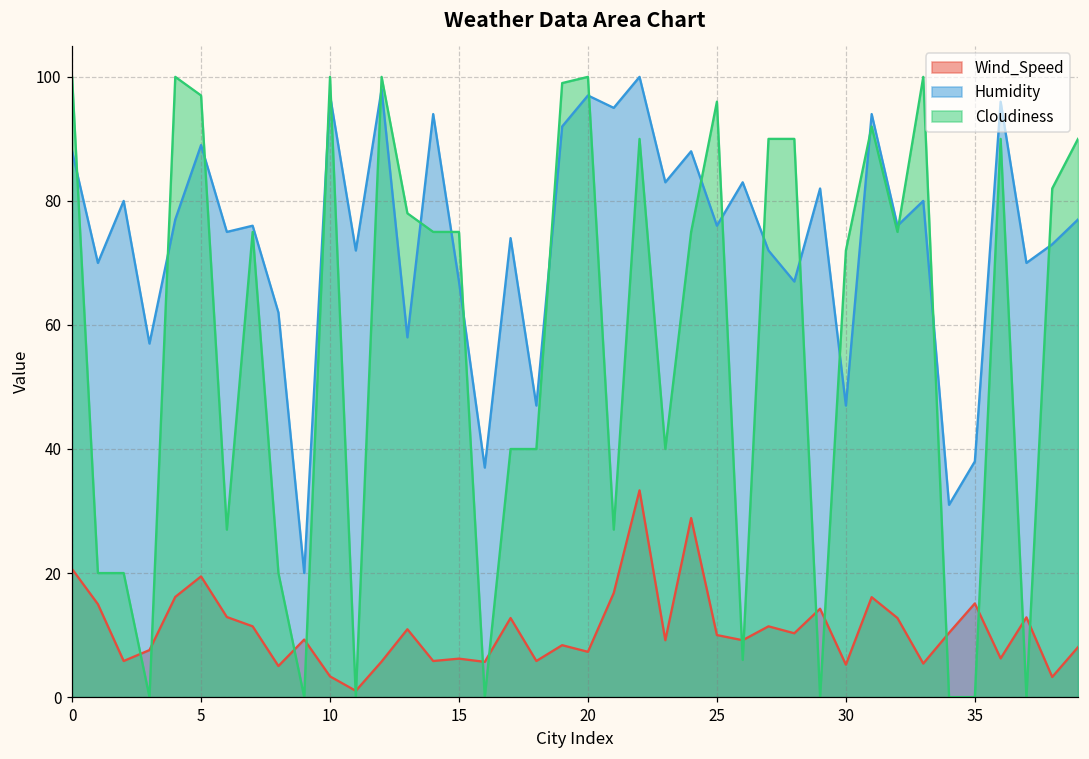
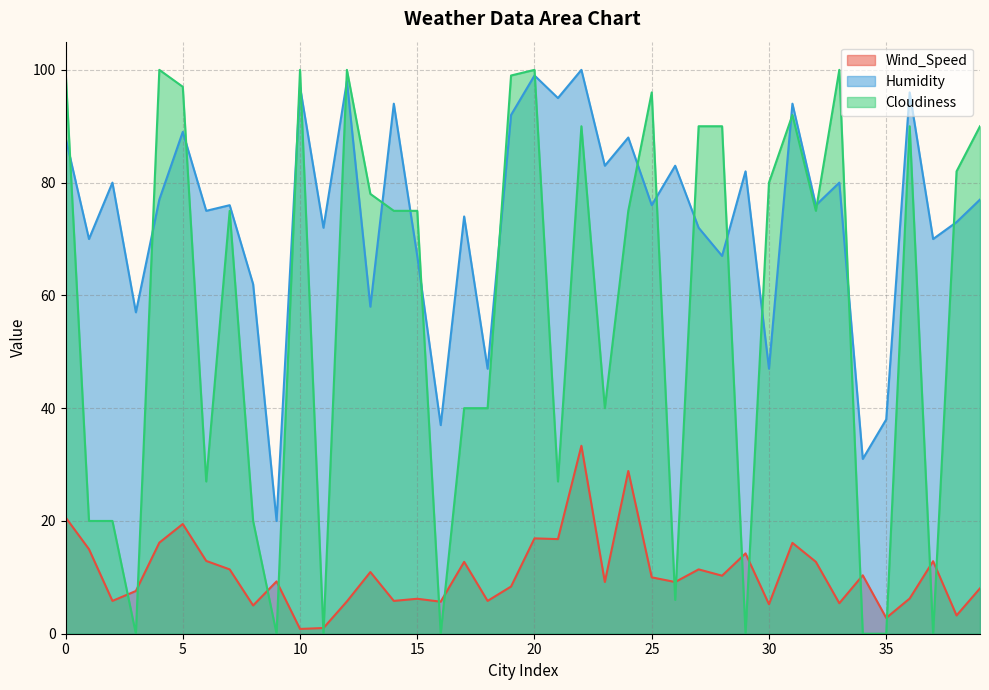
Wind_Speed, 10: 3 -> 1
Wind_Speed, 20: 7 -> 17
Humidity, 20: 97 -> 99
Cloudiness, 30: 72 -> 80
Wind_Speed, 35: 15 -> 3
